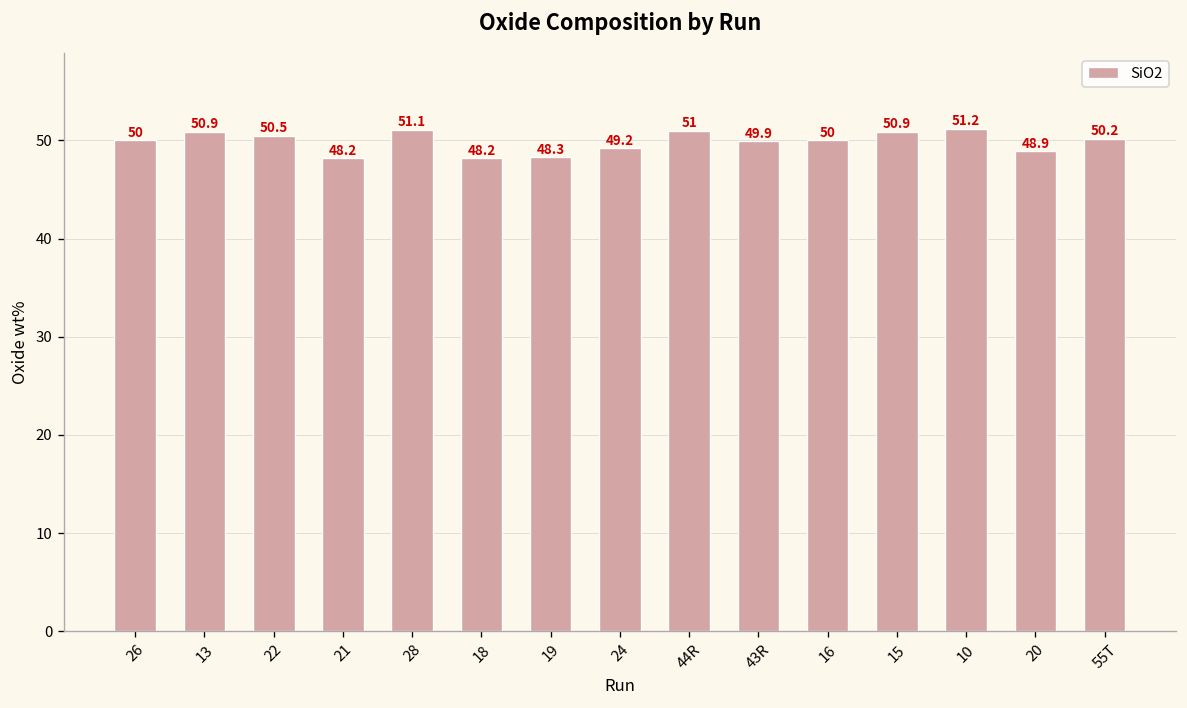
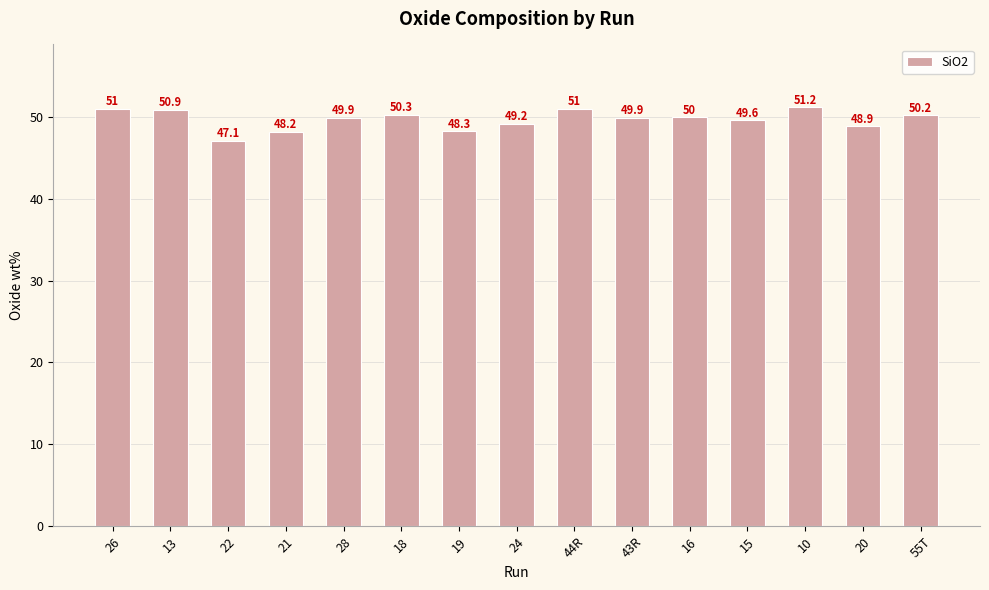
26: 50 -> 51
22: 50.5 -> 47.1
28: 51.1 -> 49.9
18: 48.2 -> 50.3
15: 50.9 -> 49.6
